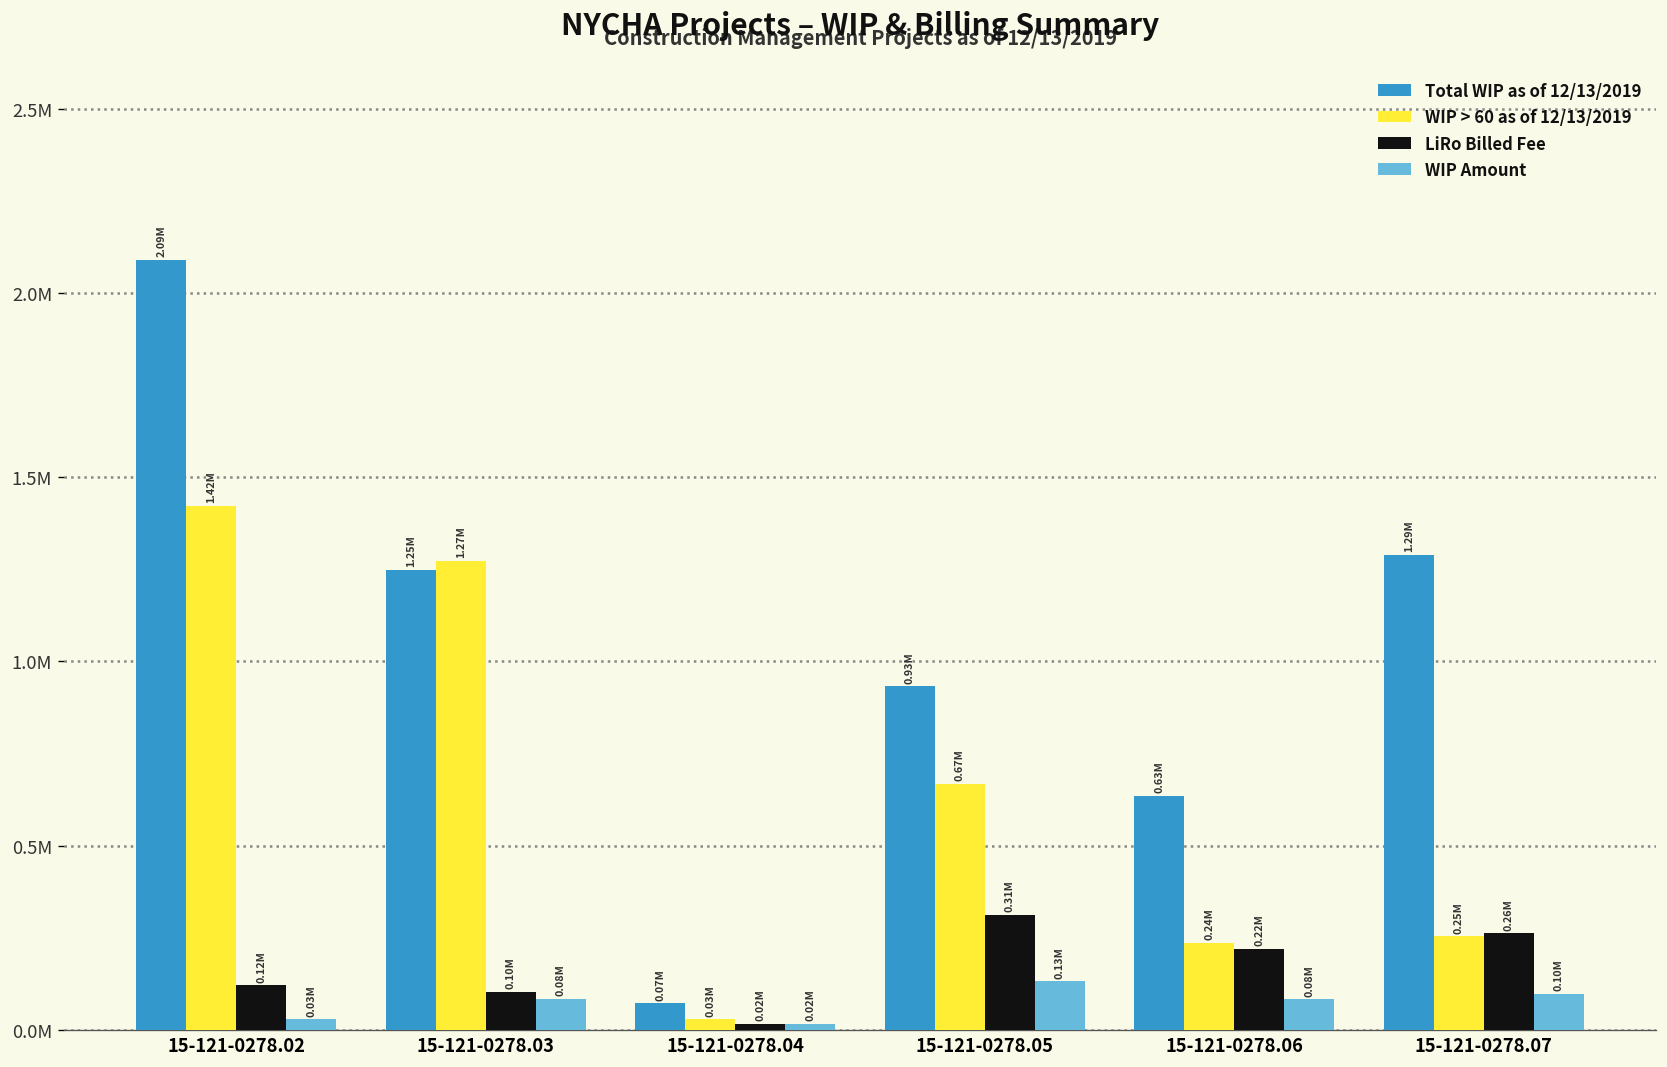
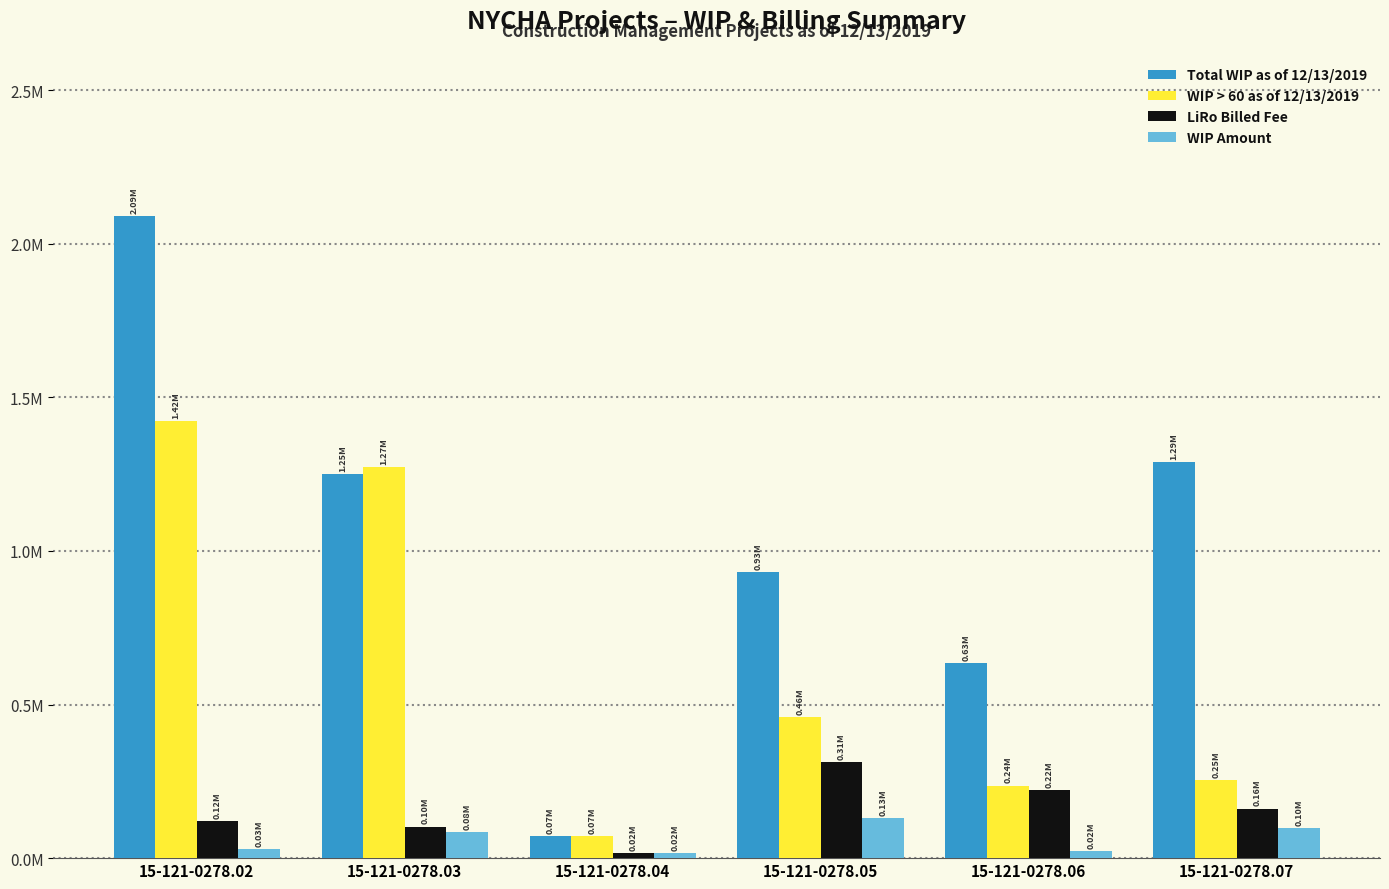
WIP > 60 as of 12/13/2019, 15-121-0278.04: 0.03M -> 0.07M
WIP > 60 as of 12/13/2019, 15-121-0278.05: 0.67M -> 0.46M
WIP Amount, 15-121-0278.06: 0.08M -> 0.02M
LiRo Billed Fee, 15-121-0278.07: 0.26M -> 0.16M
